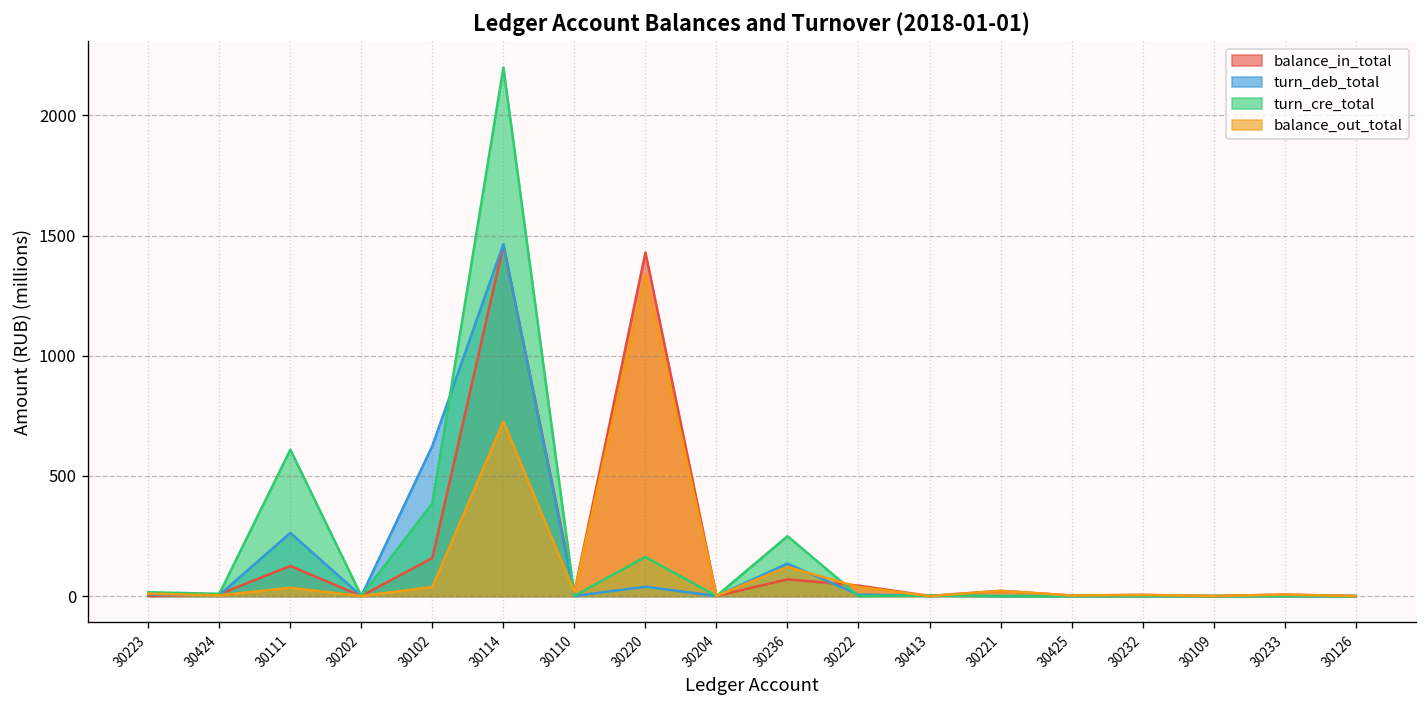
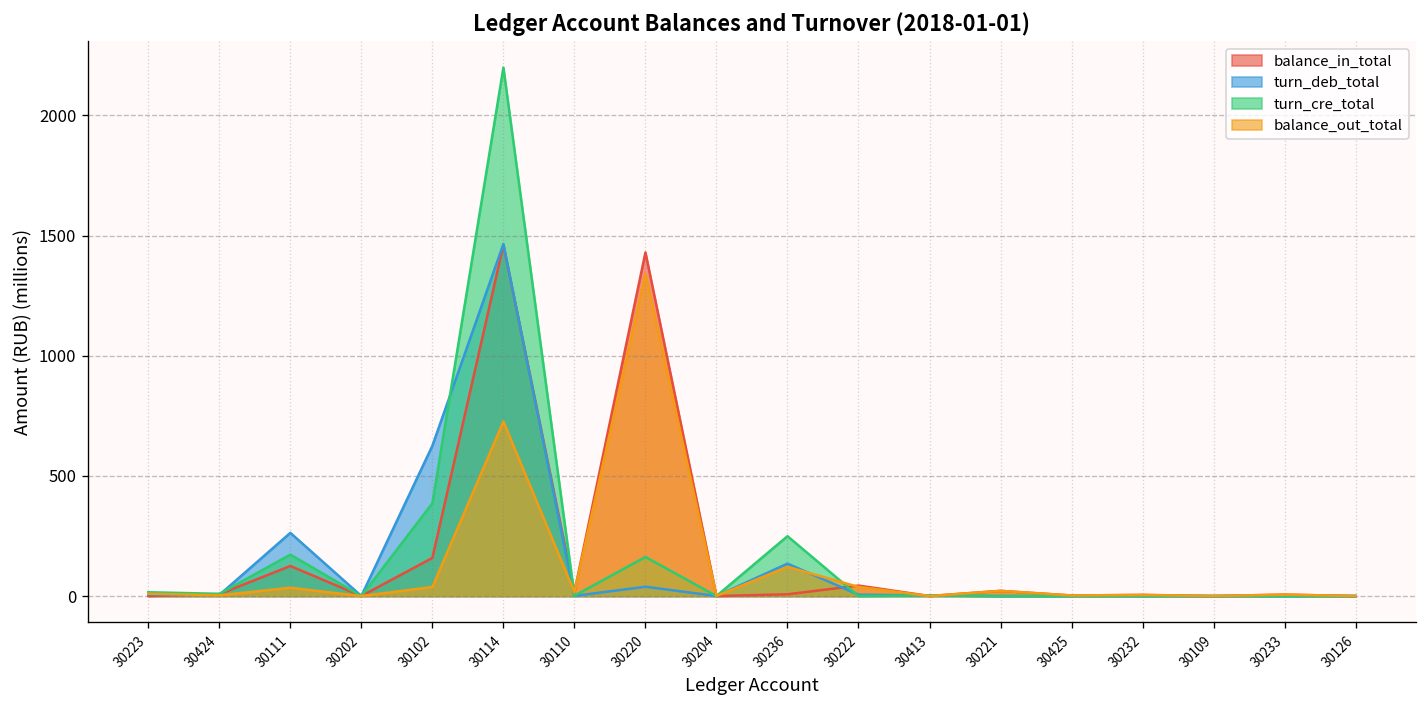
turn_cre_total, 30111: 610 -> 170
balance_in_total, 30236: 70 -> 10
